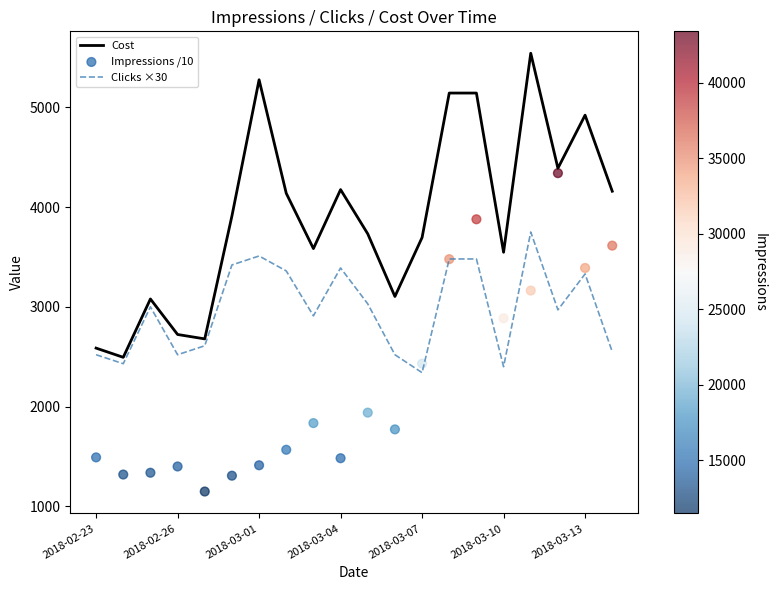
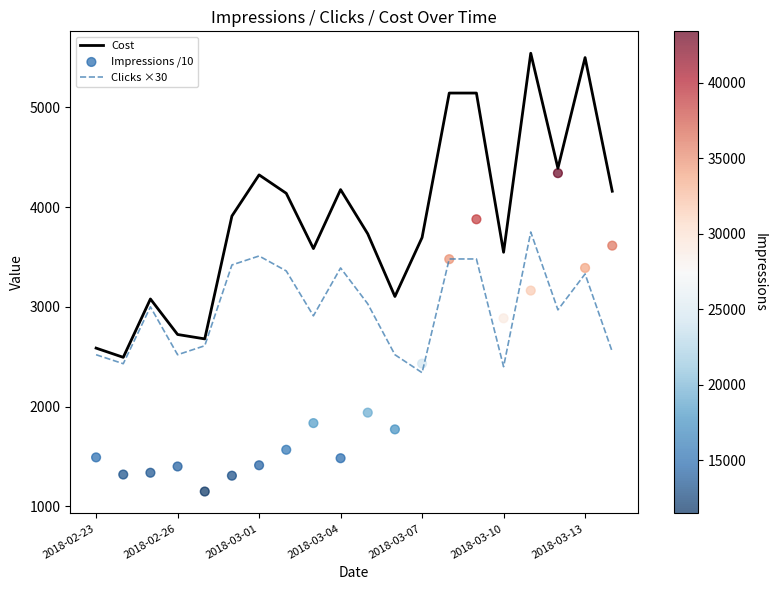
Cost, 2018-03-01: 5300 -> 4300
Cost, 2018-03-13: 4900 -> 5500
